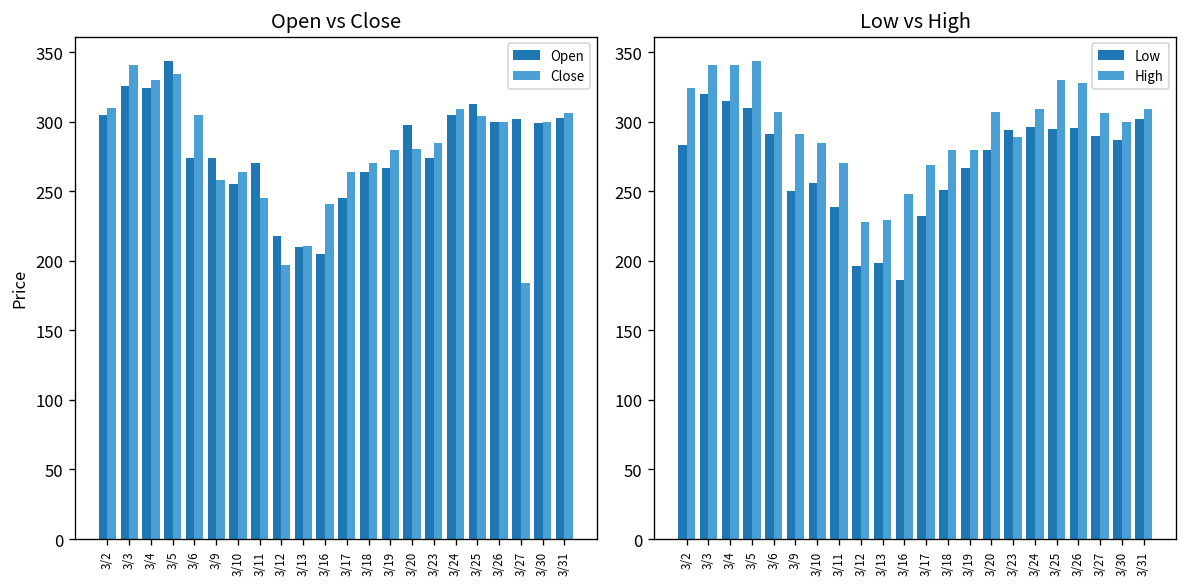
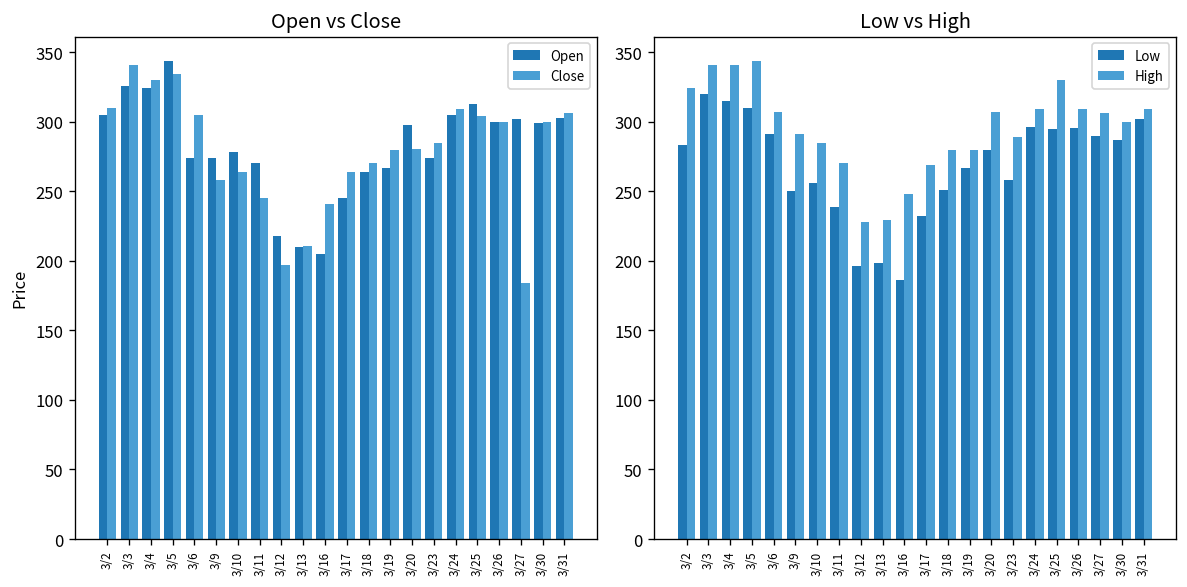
Open vs Close, Open, 3/10: 255 -> 278
Low vs High, Low, 3/23: 294 -> 258
Low vs High, High, 3/26: 328 -> 309
